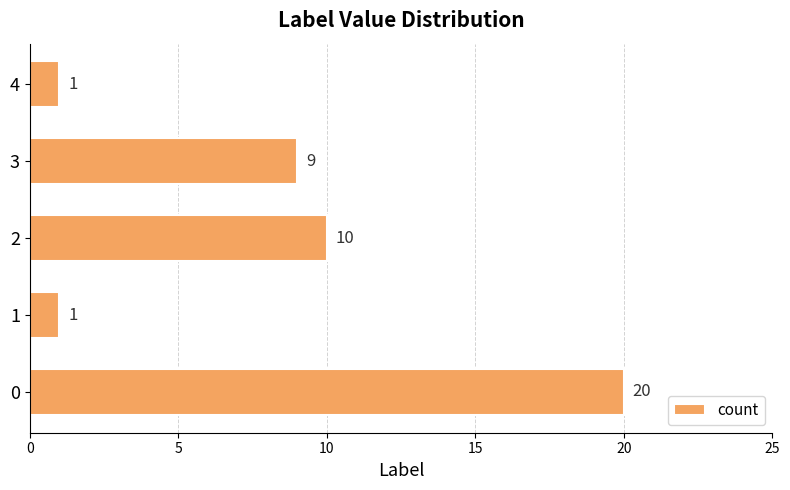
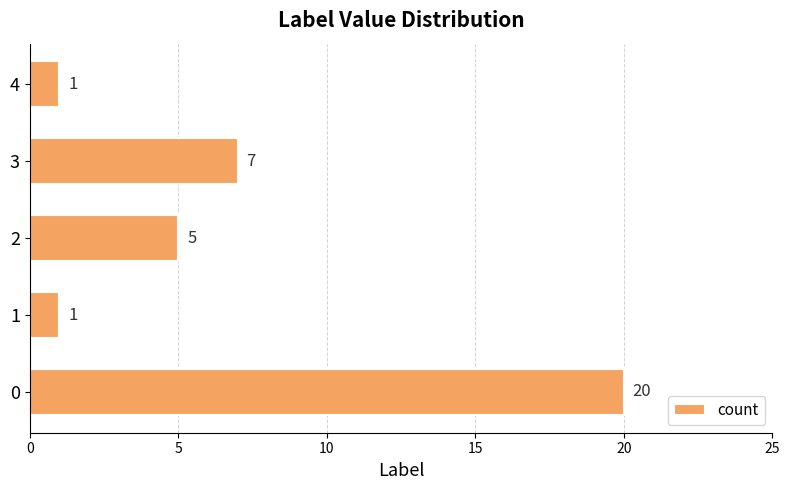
3: 9 -> 7
2: 10 -> 5
